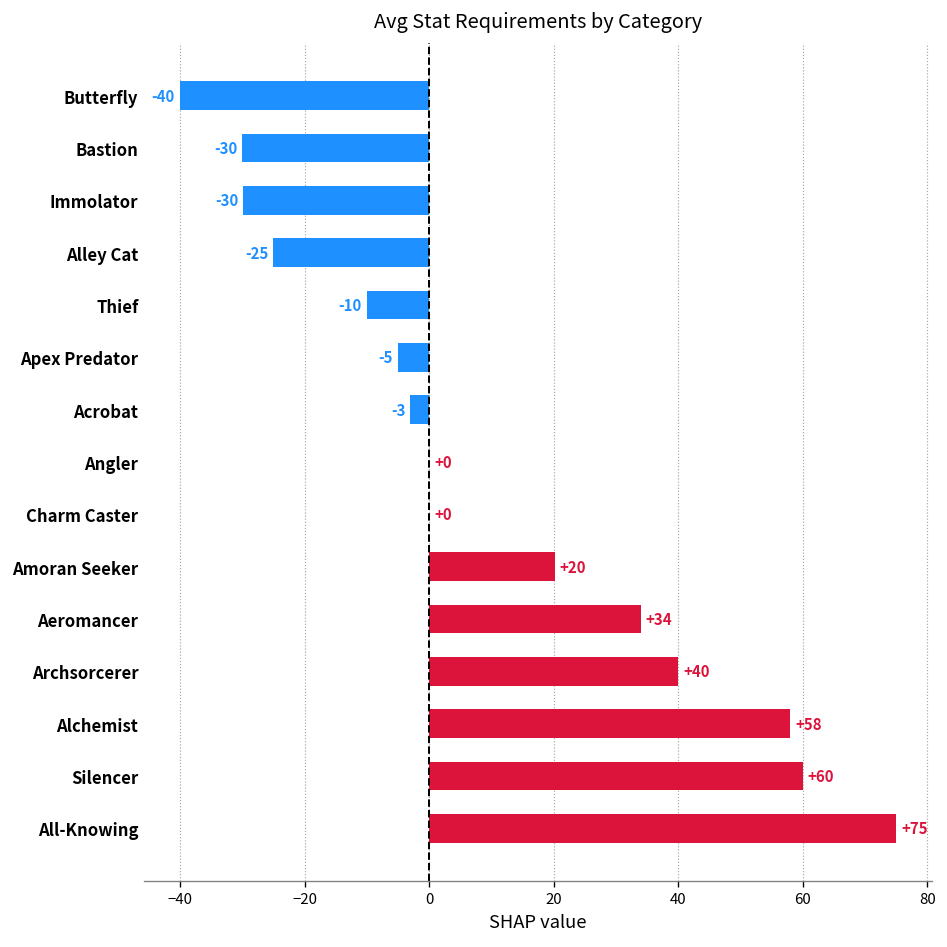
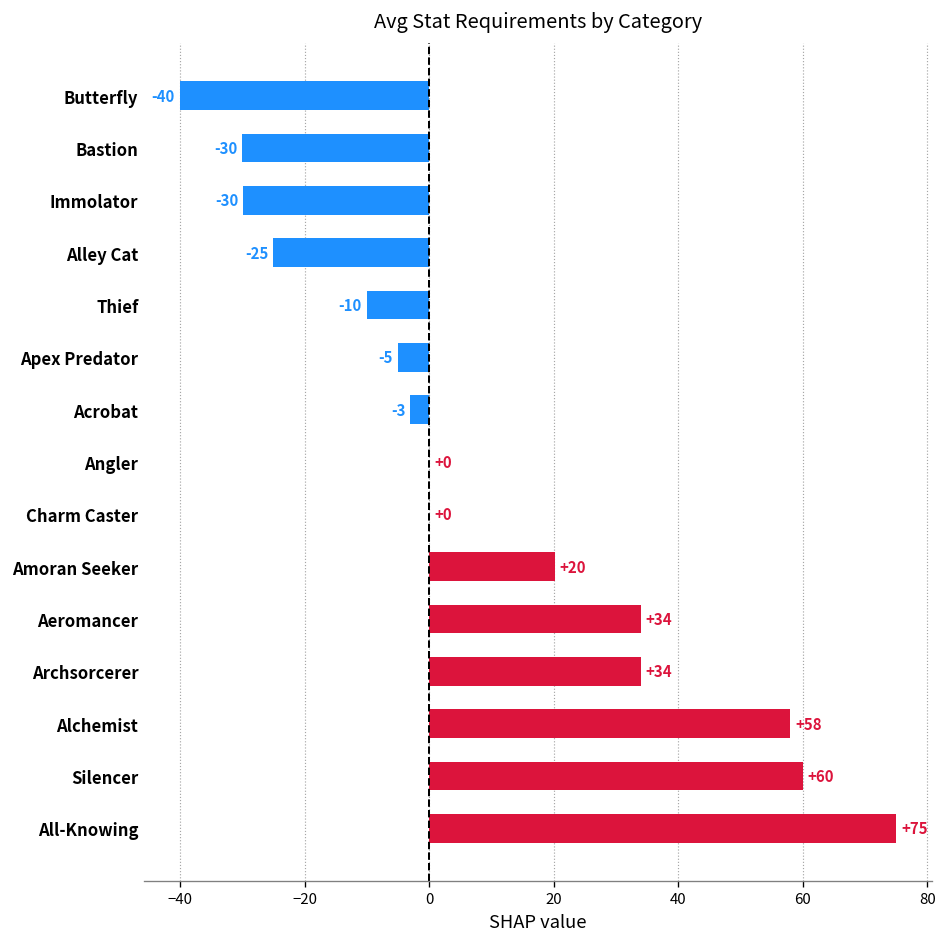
Archsorcerer: +40 -> +34
